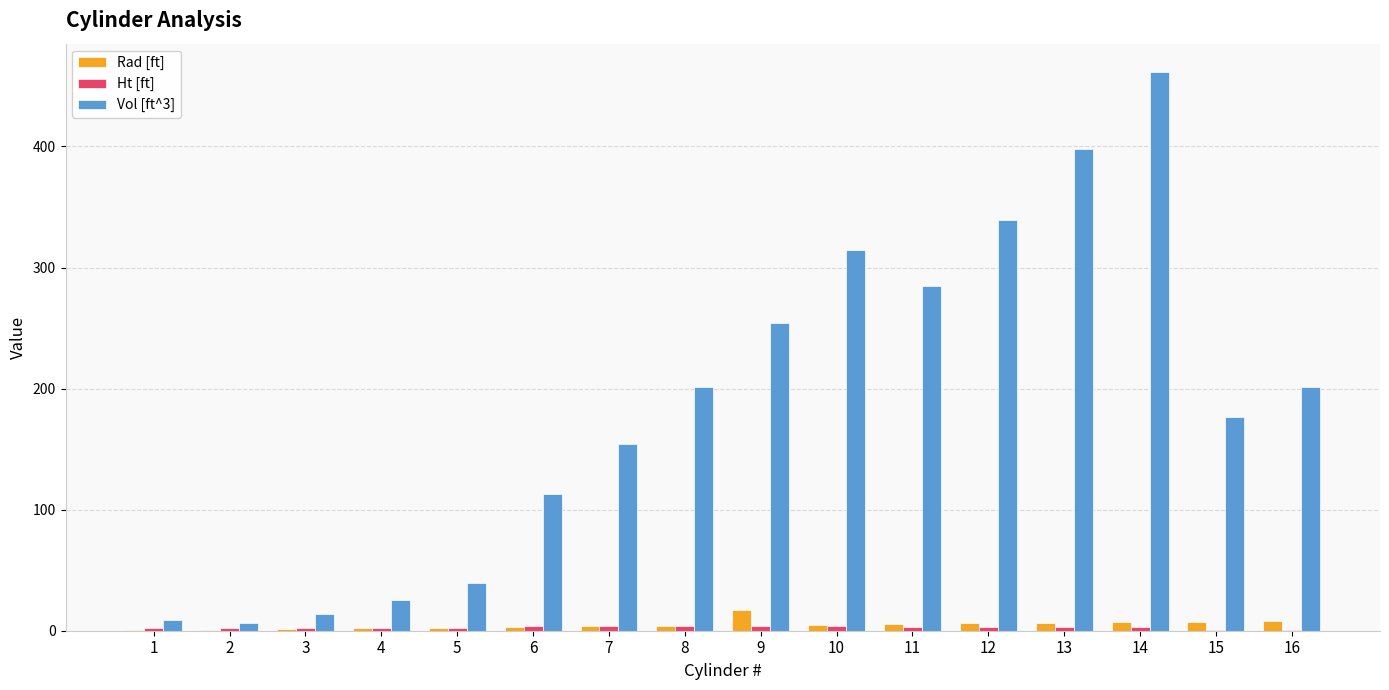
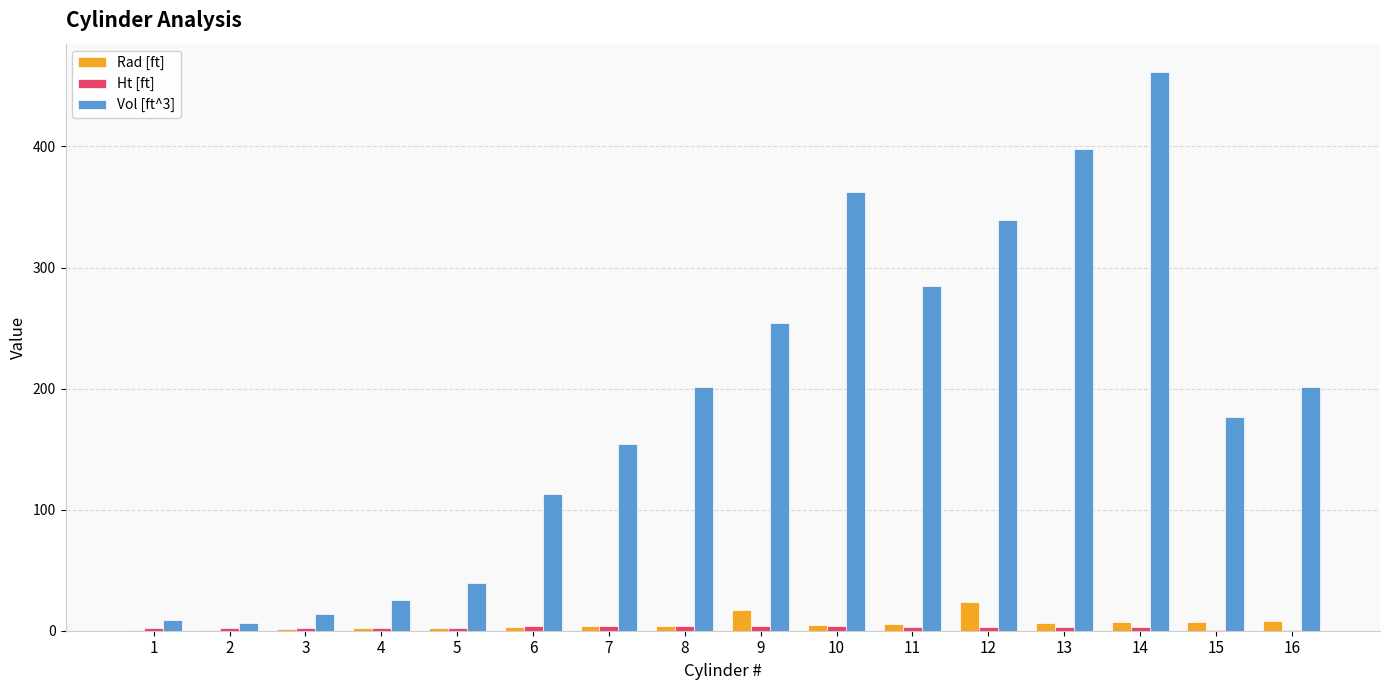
Vol [ft^3], 10: 314 -> 362
Rad [ft], 12: 6 -> 24
